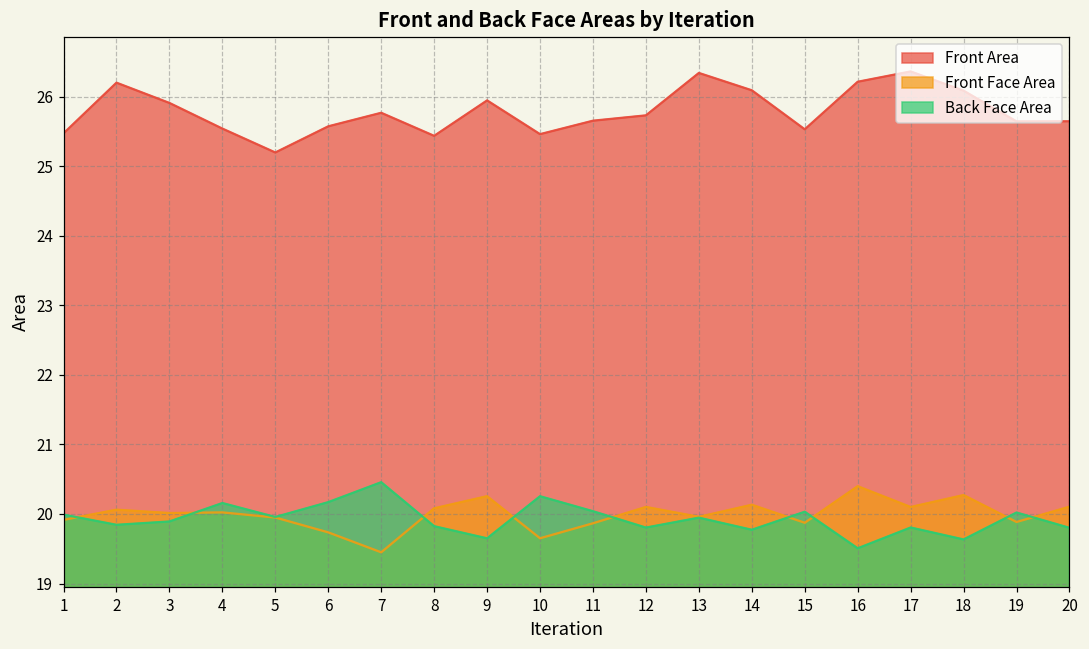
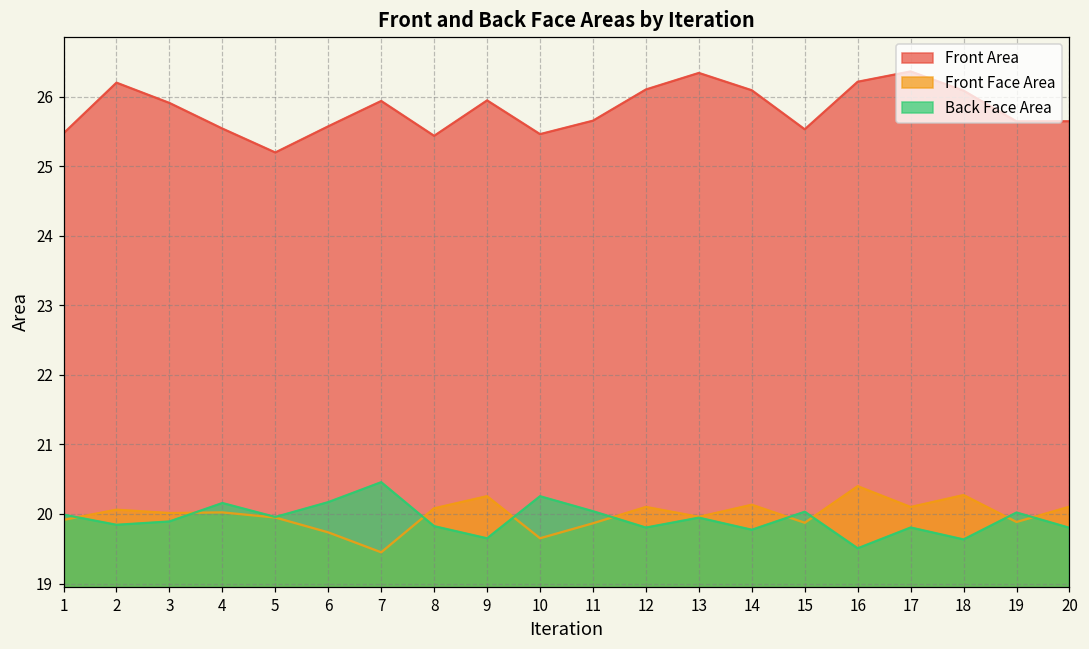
Front Area, 7: 25.8 -> 25.9
Front Area, 12: 25.7 -> 26.1
